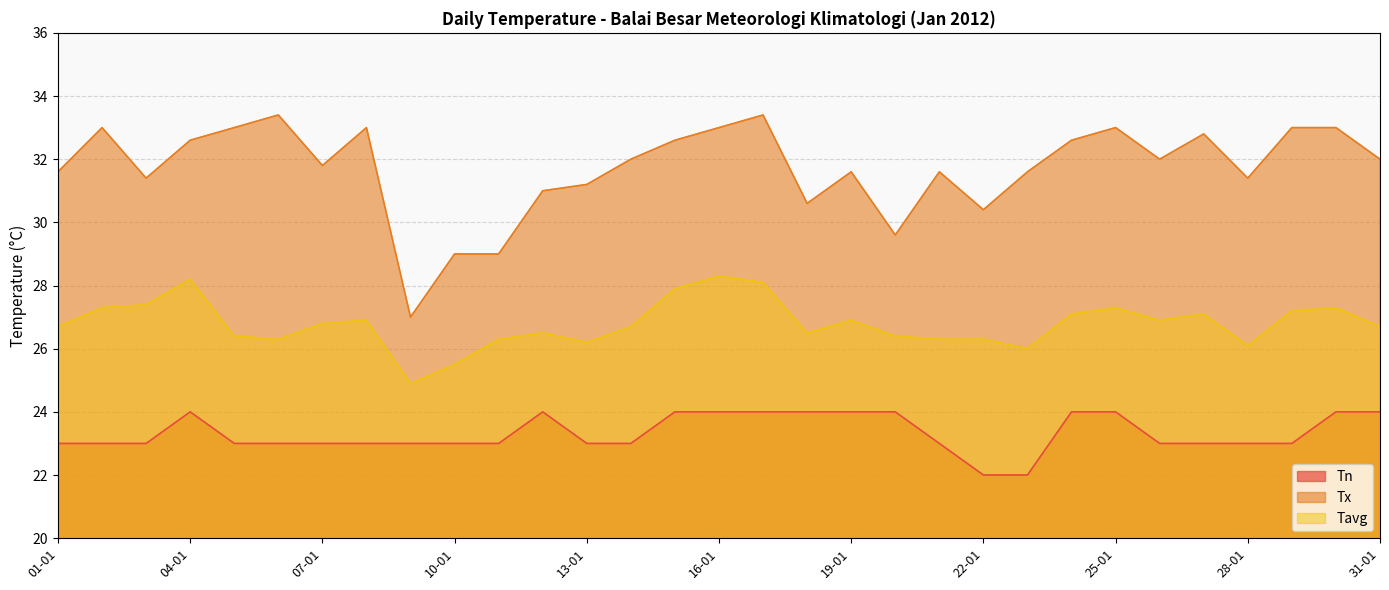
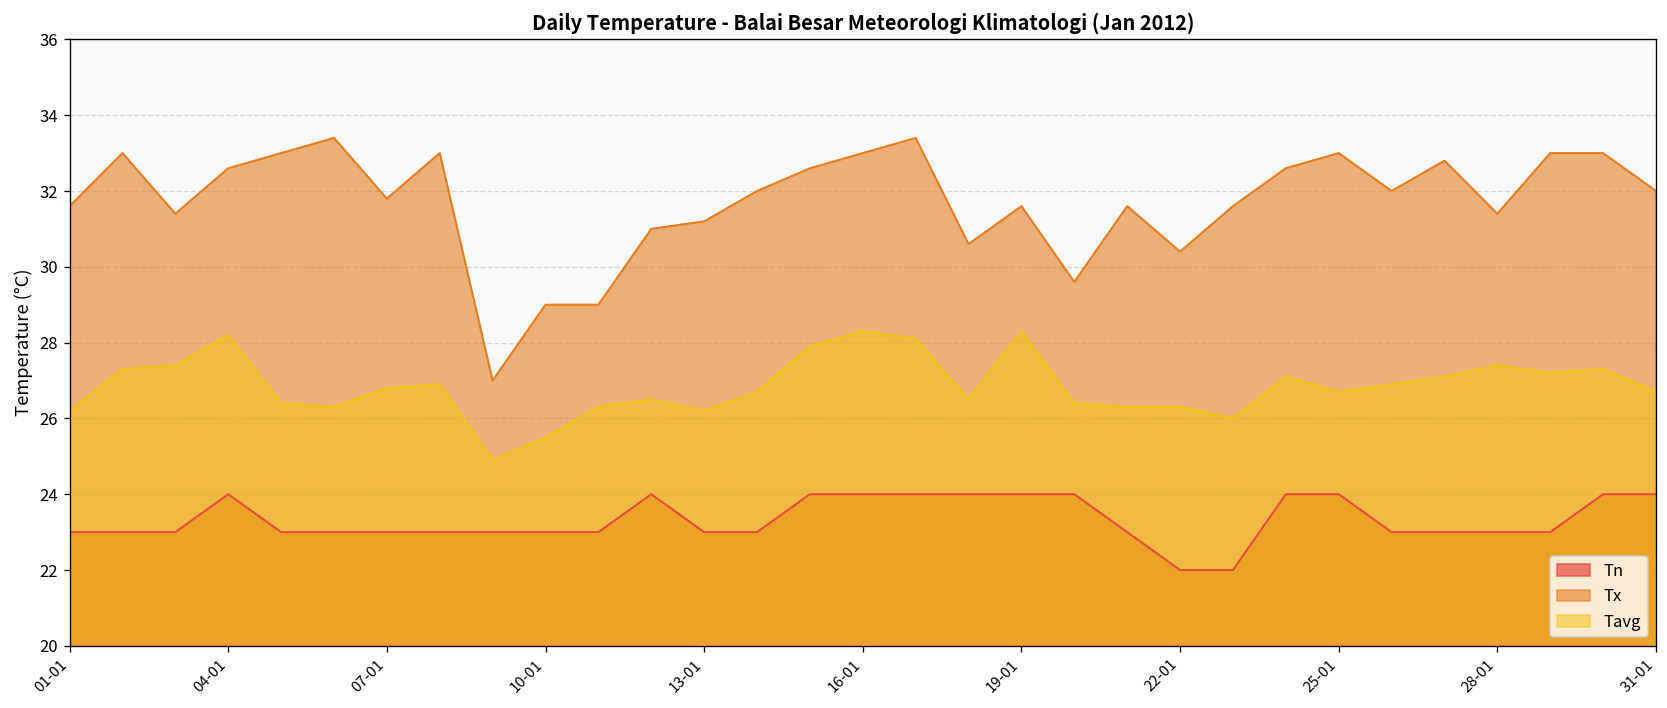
Tavg, 01-01: 26.7 -> 26.2
Tavg, 19-01: 26.9 -> 28.3
Tavg, 25-01: 27.3 -> 26.7
Tavg, 28-01: 26.1 -> 27.4
